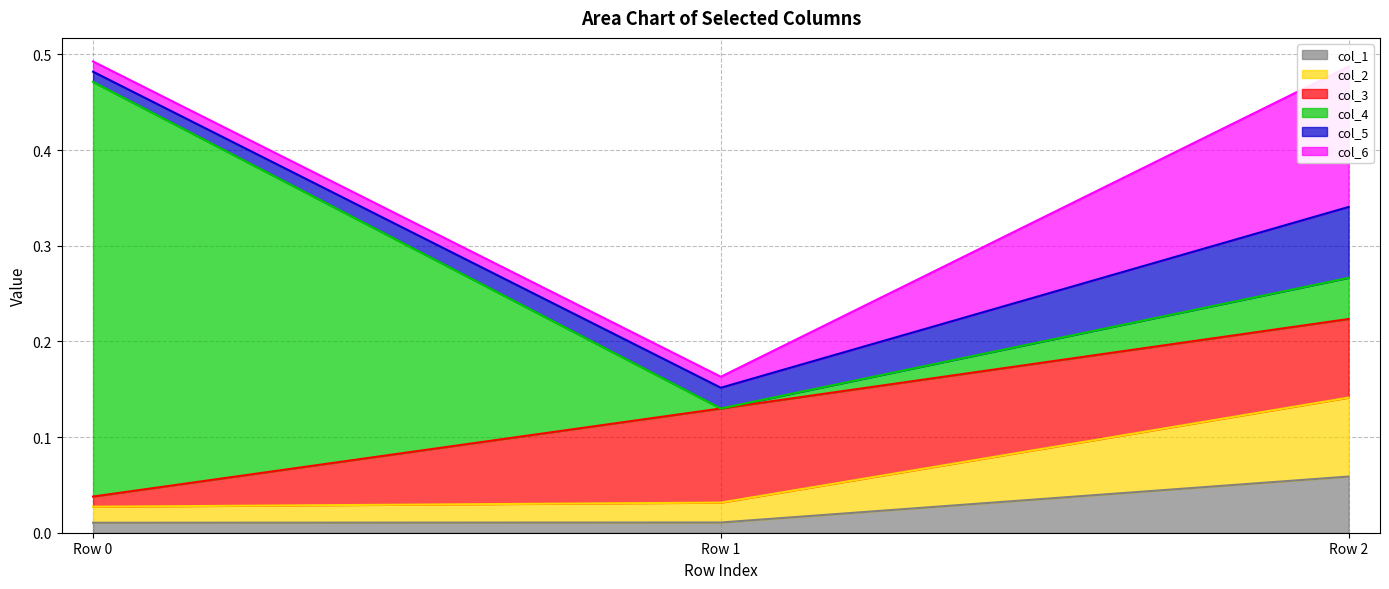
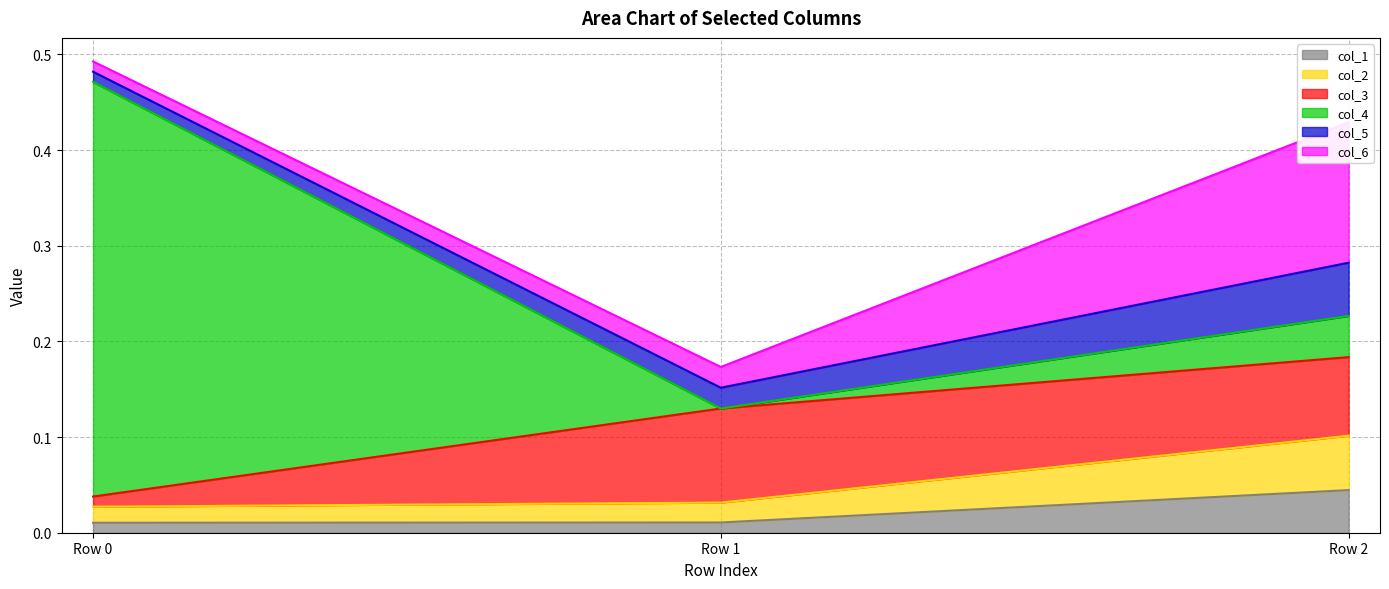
col_6, Row 1: 0.01 -> 0.02
col_1, Row 2: 0.06 -> 0.04
col_2, Row 2: 0.08 -> 0.06
col_5, Row 2: 0.07 -> 0.06
